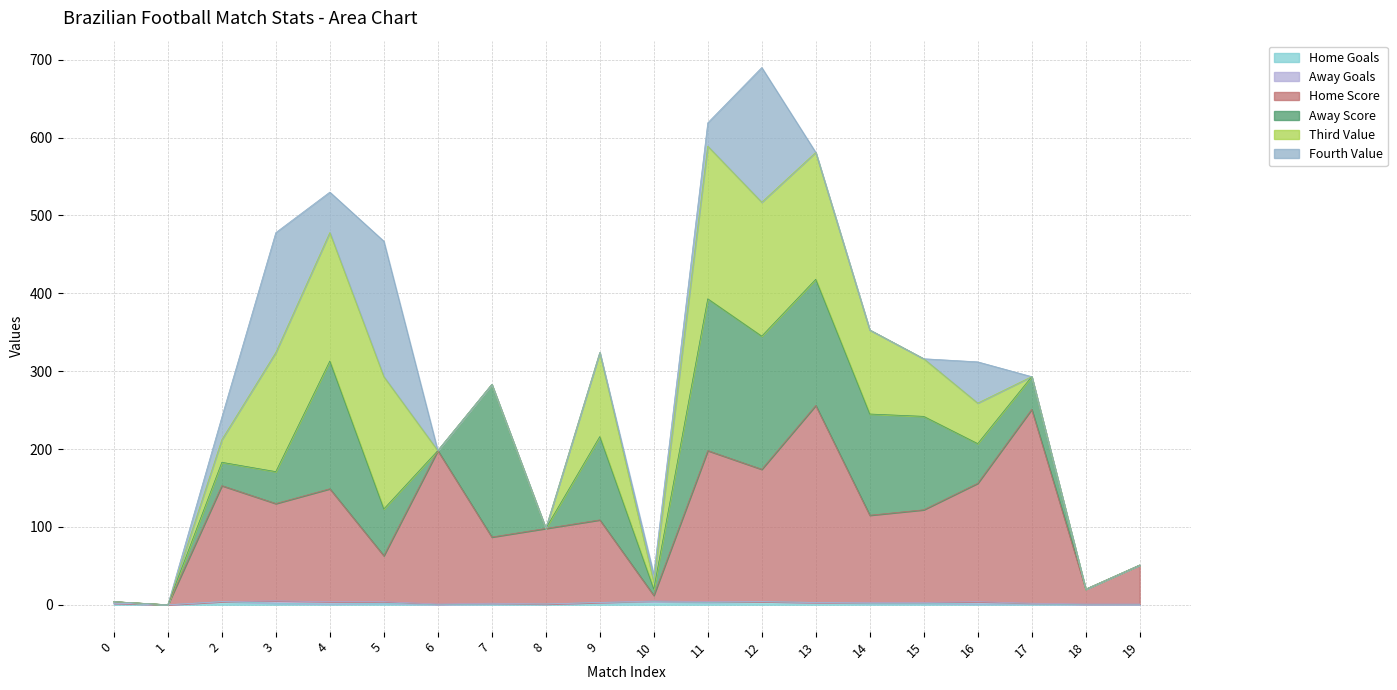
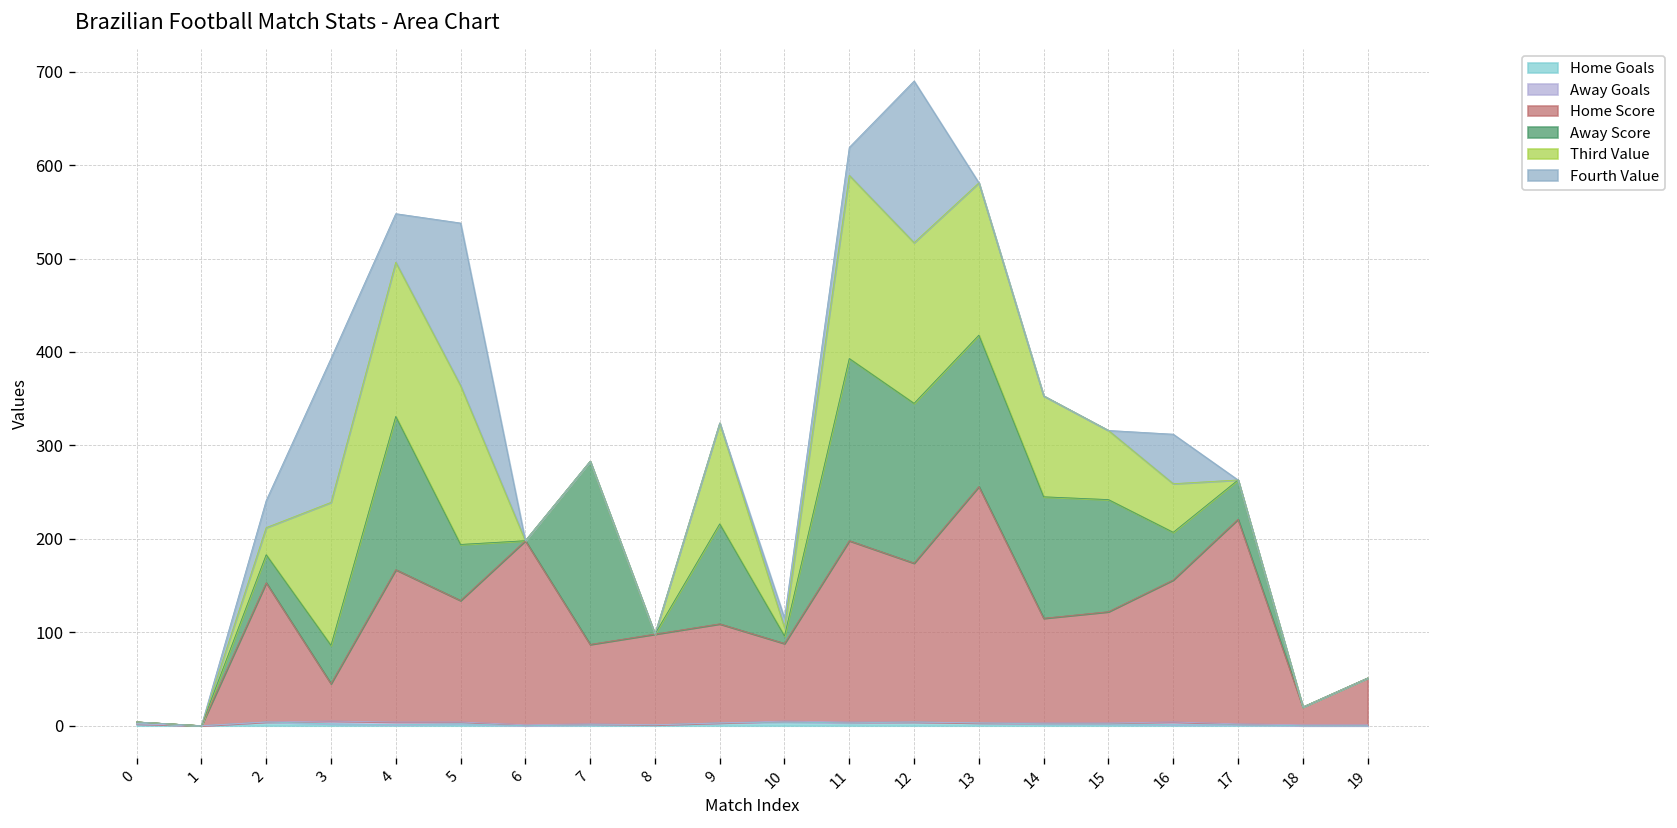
Home Score, 3: 130 -> 40
Home Score, 4: 150 -> 160
Home Score, 5: 60 -> 130
Home Score, 10: 10 -> 80
Home Score, 17: 250 -> 220
